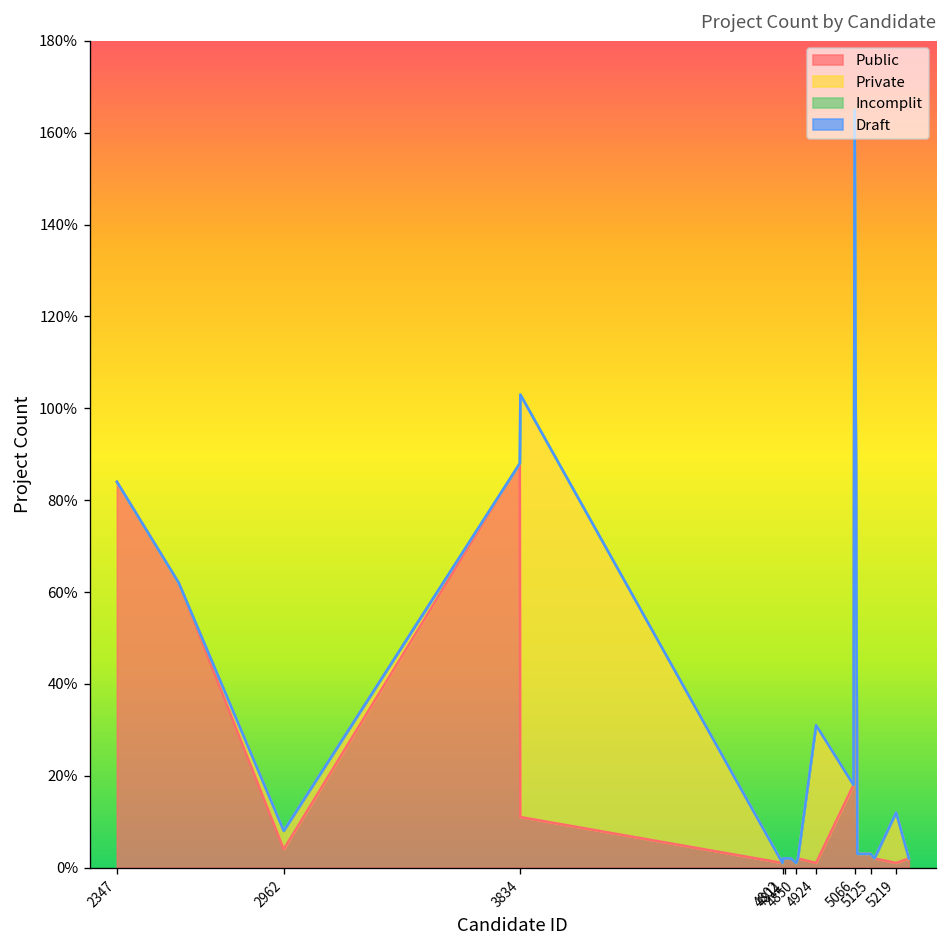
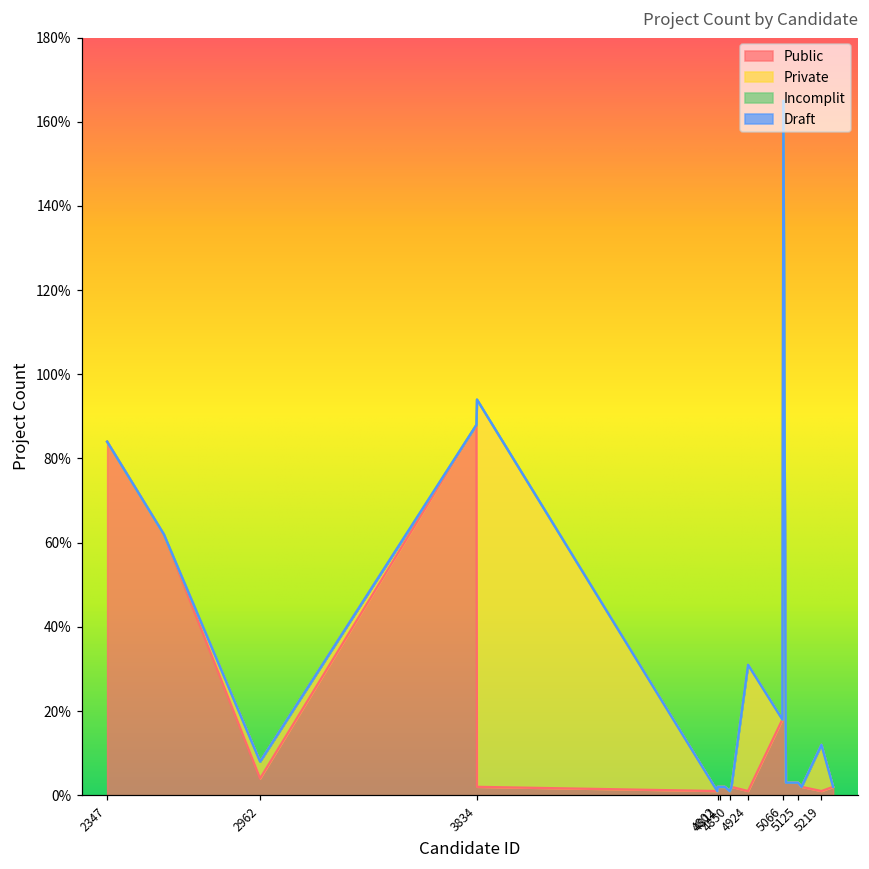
Public, 3834: 11% -> 2%
